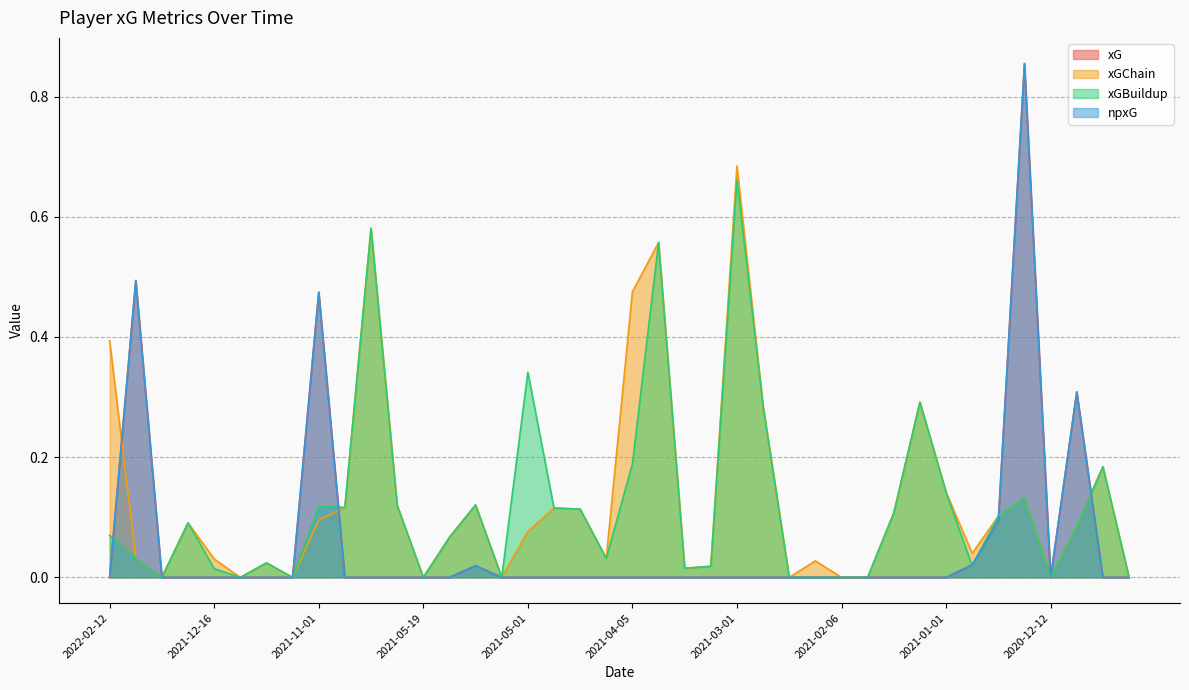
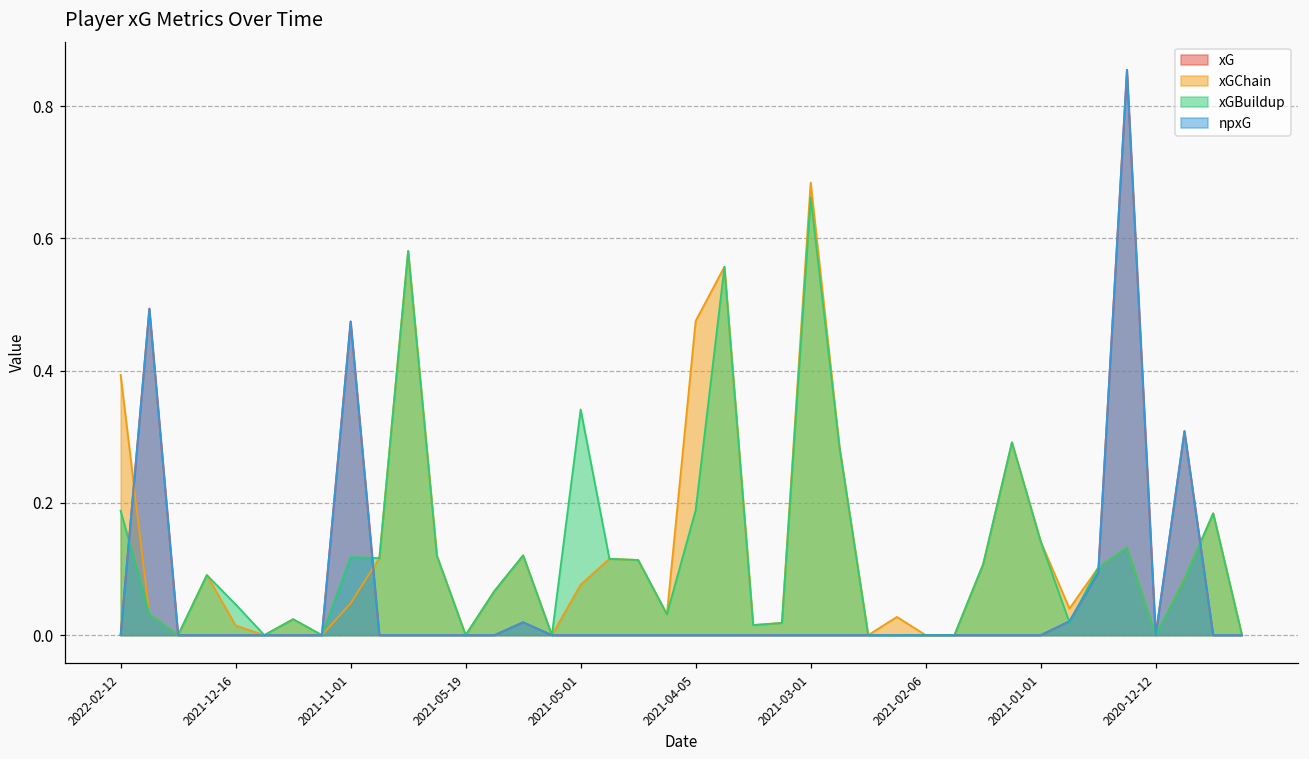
xGBuildup, 2022-02-12: 0.07 -> 0.19
xGChain, 2021-12-16: 0.03 -> 0.01
xGBuildup, 2021-12-16: 0.01 -> 0.05
xGChain, 2021-11-01: 0.10 -> 0.05
